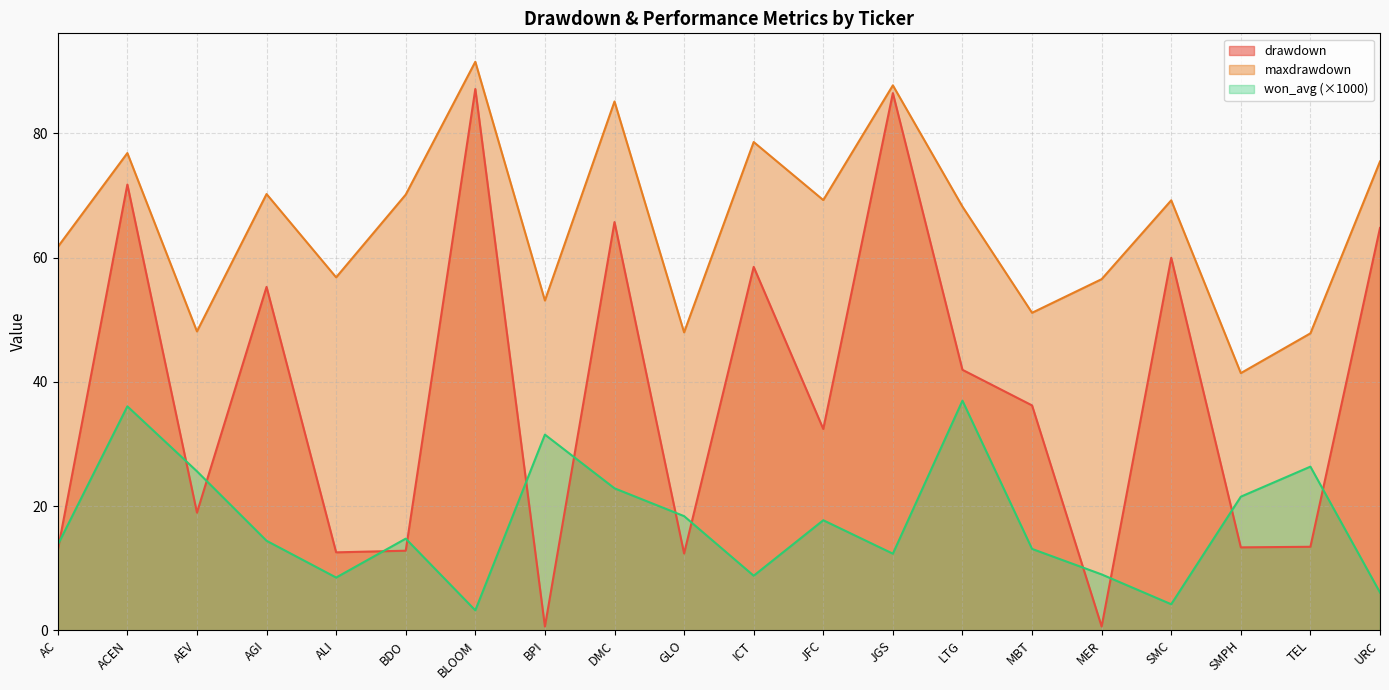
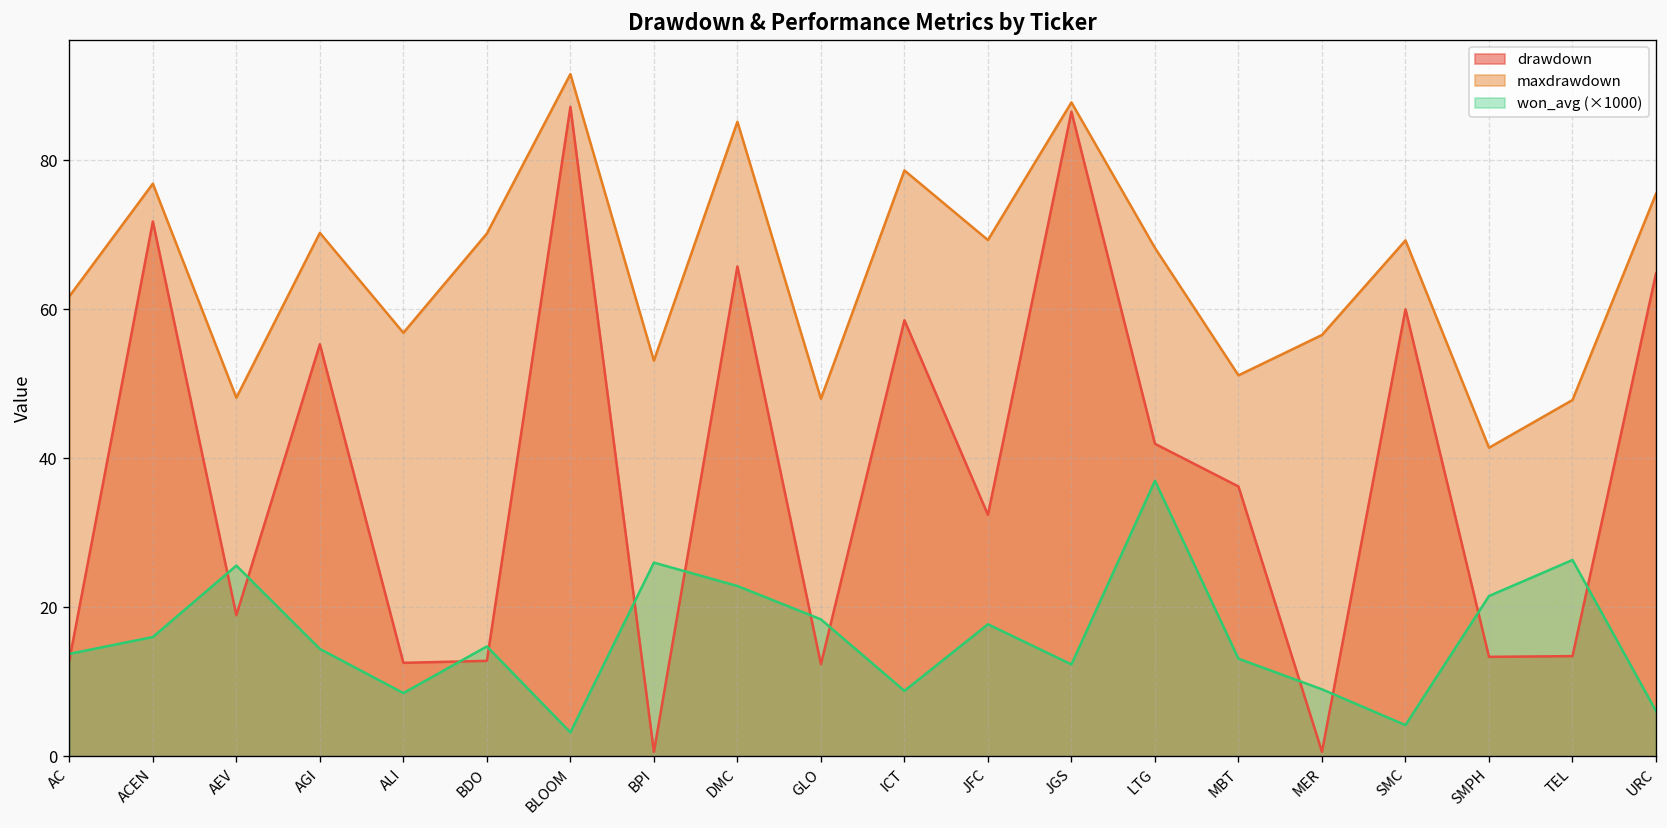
won_avg (×1000), ACEN: 36 -> 16
won_avg (×1000), BPI: 31 -> 26
